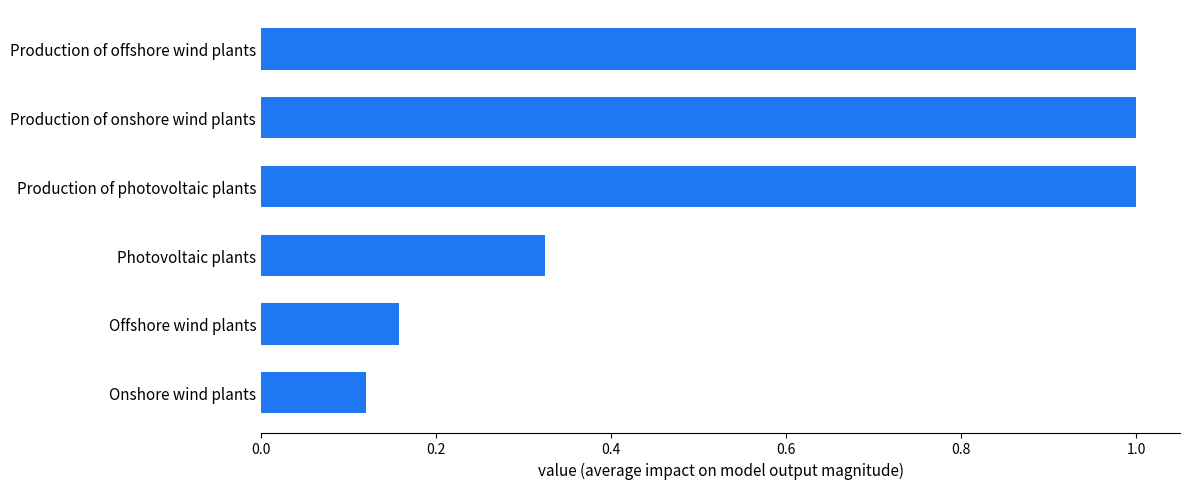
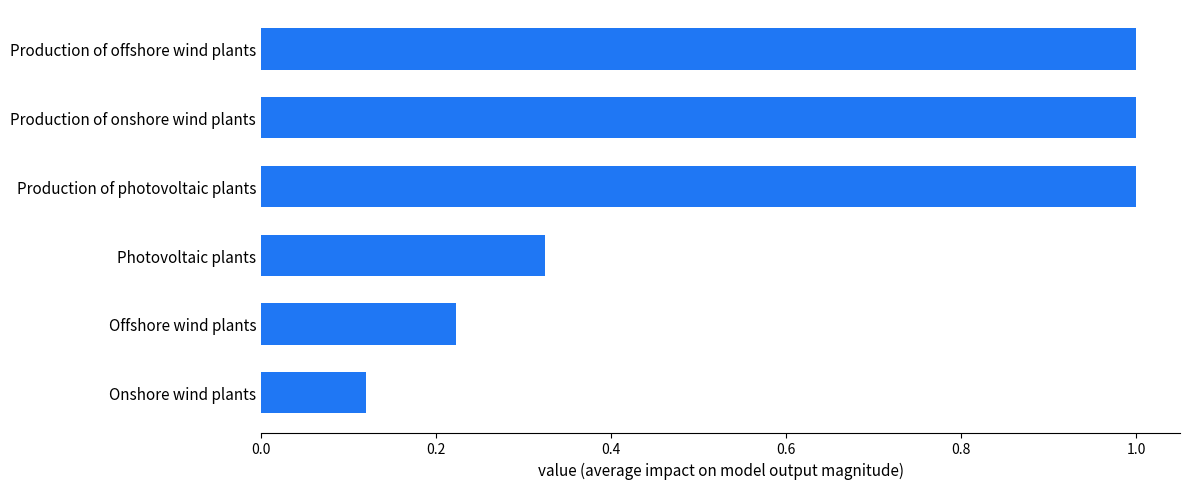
Offshore wind plants: 0.16 -> 0.22
